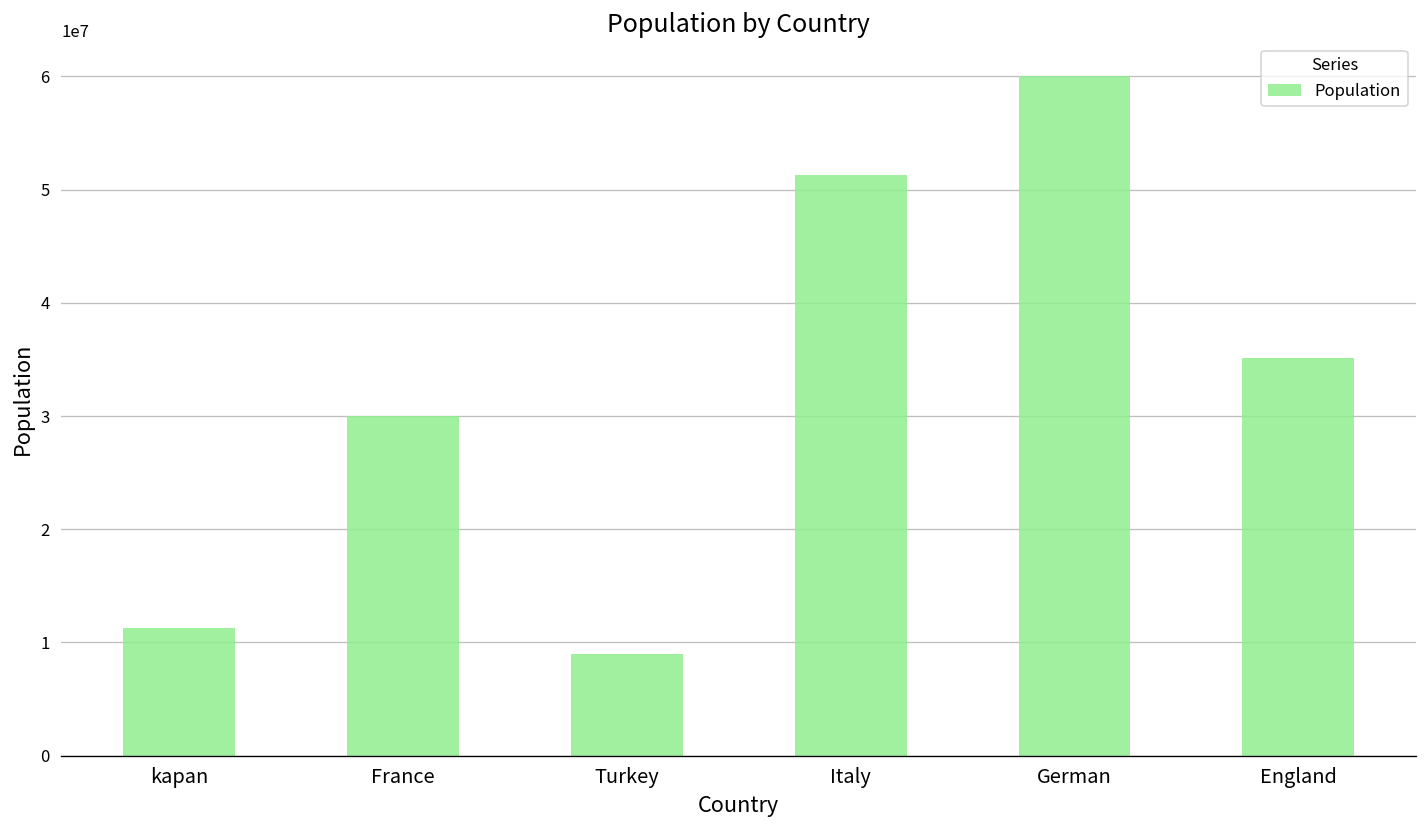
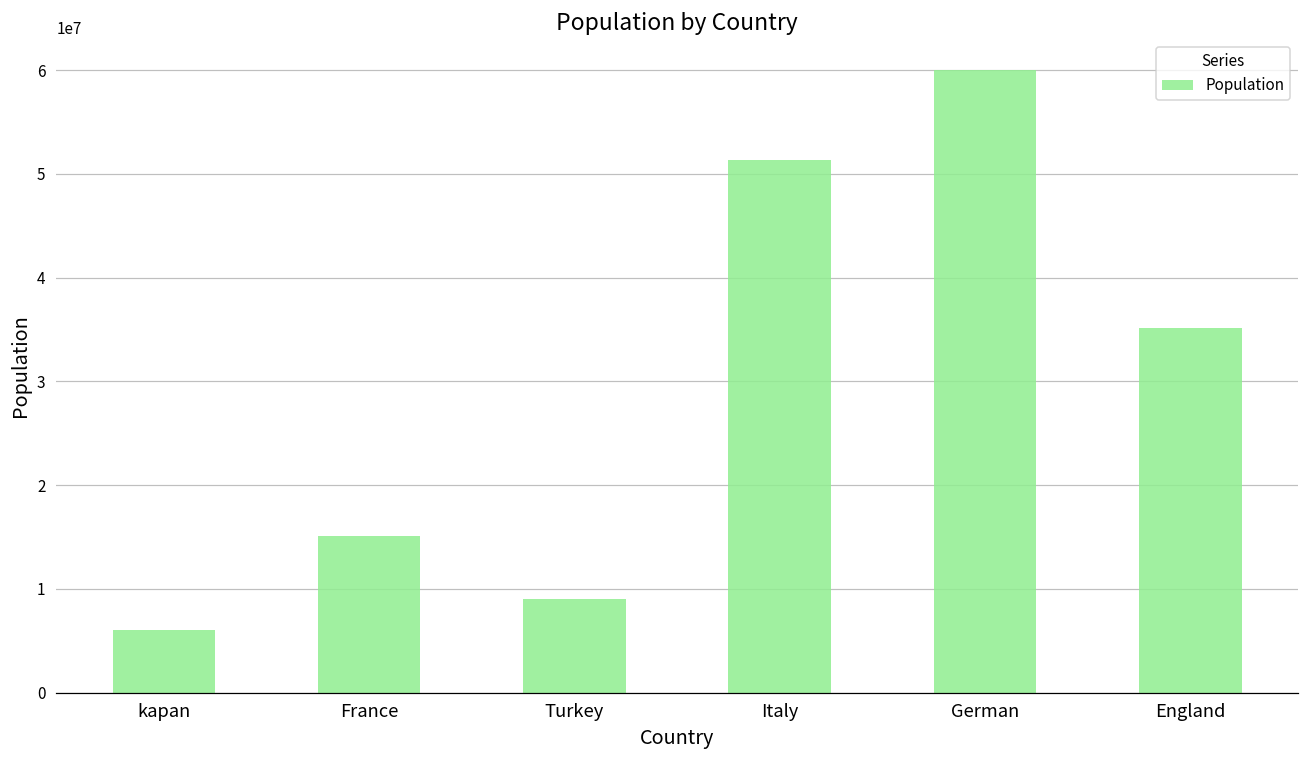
kapan: 11000000 -> 6000000
France: 30000000 -> 15000000
